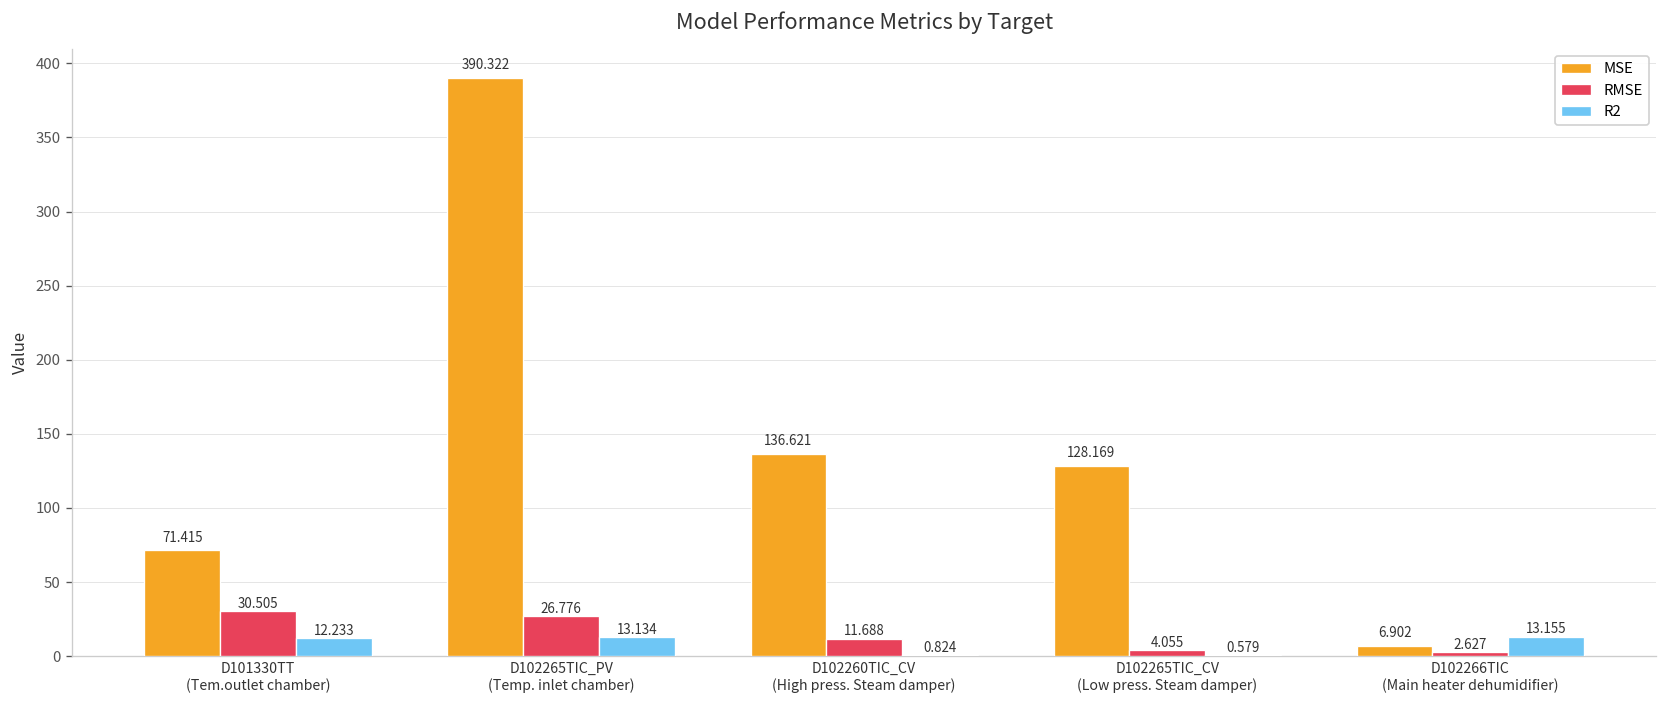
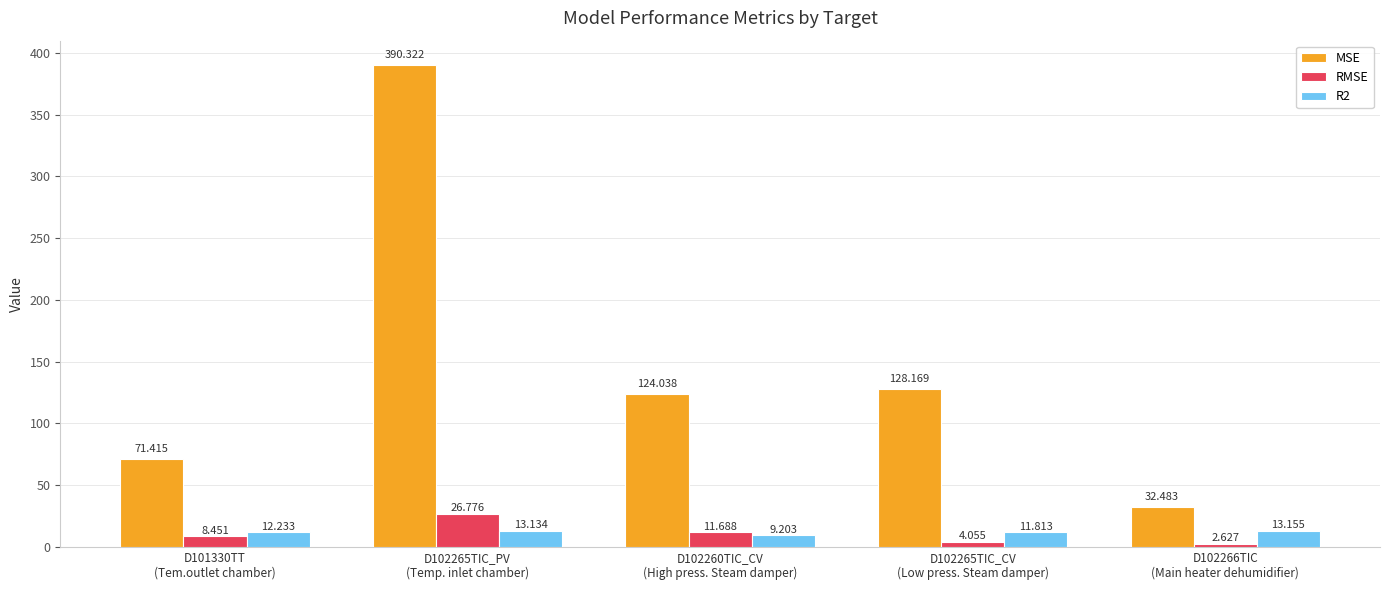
RMSE, D101330TT (Tem.outlet chamber): 30.505 -> 8.451
MSE, D102260TIC_CV (High press. Steam damper): 136.621 -> 124.038
R2, D102260TIC_CV (High press. Steam damper): 0.824 -> 9.203
R2, D102265TIC_CV (Low press. Steam damper): 0.579 -> 11.813
MSE, D102266TIC (Main heater dehumidifier): 6.902 -> 32.483
